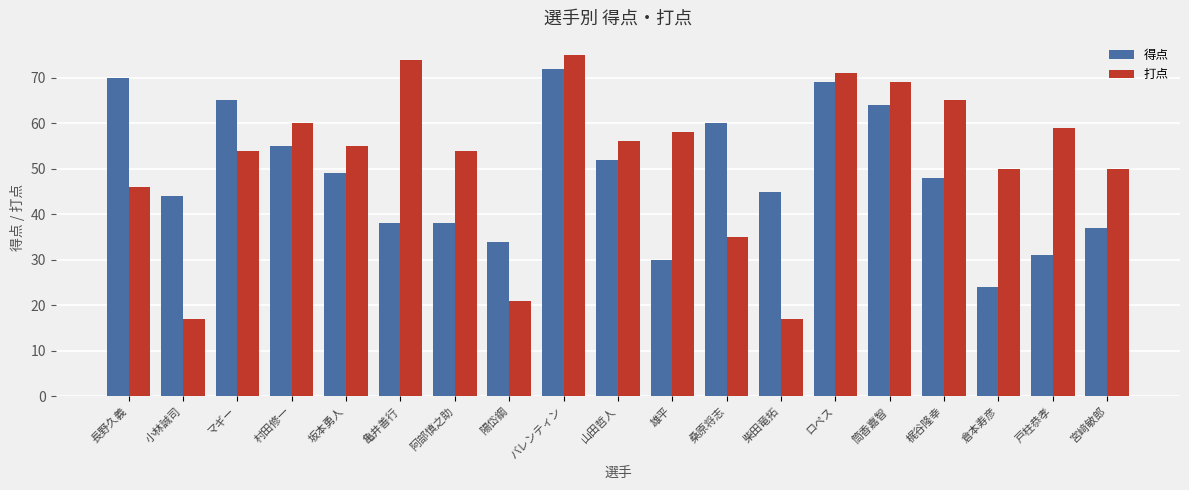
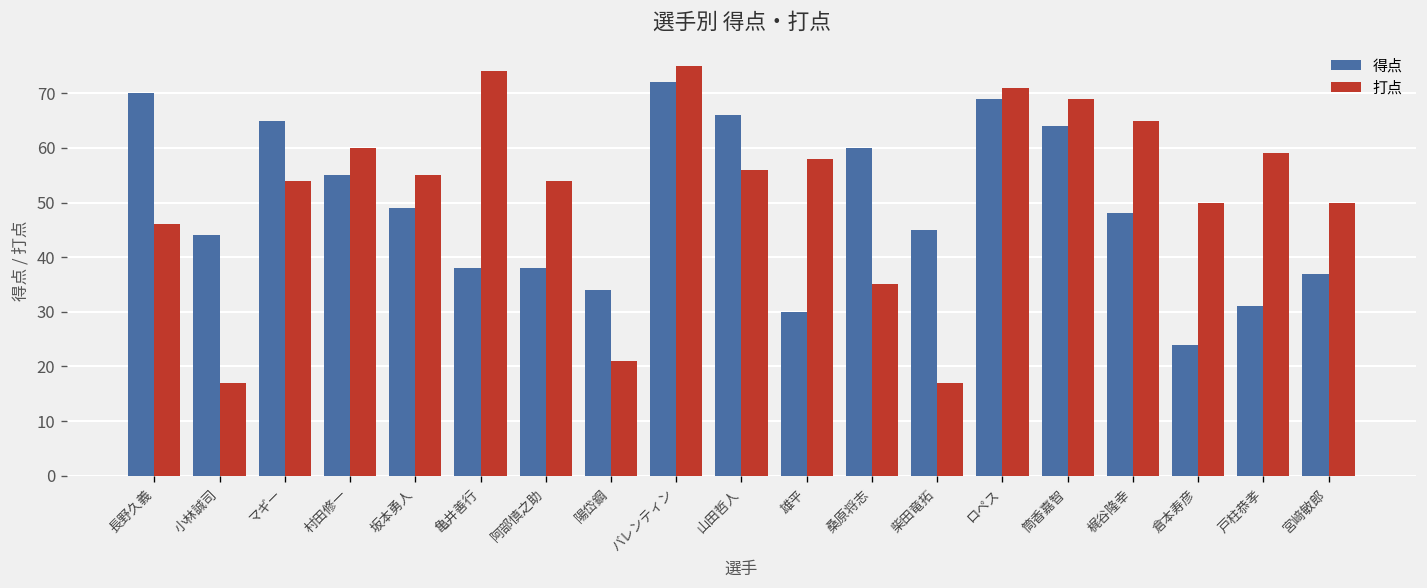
得点, 山田哲人: 52 -> 66
